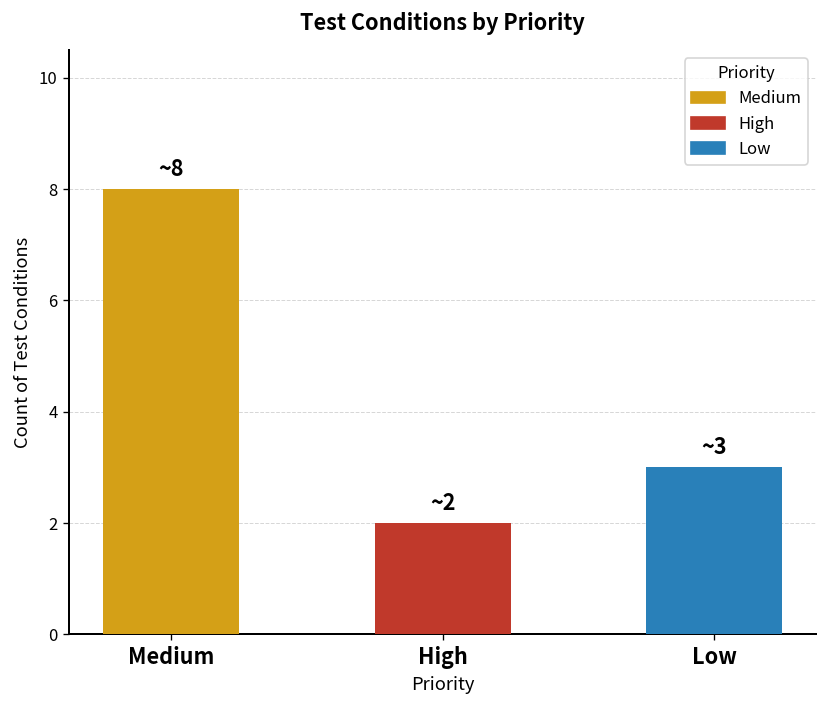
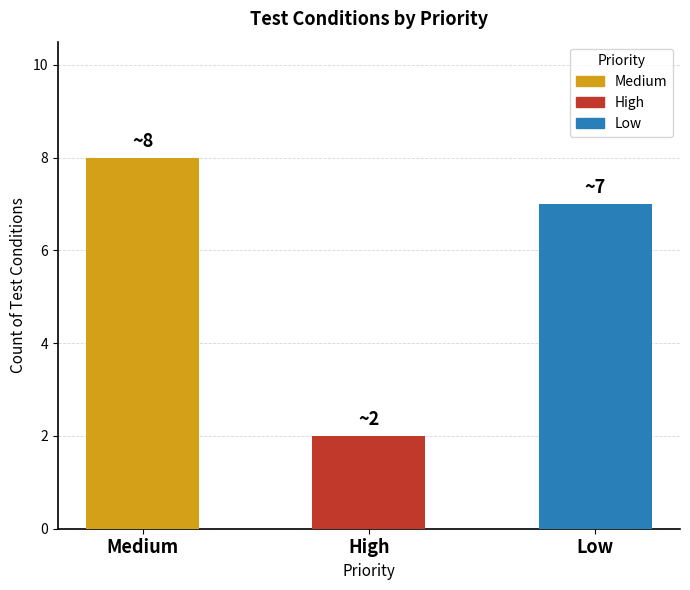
Low: 3 -> 7
